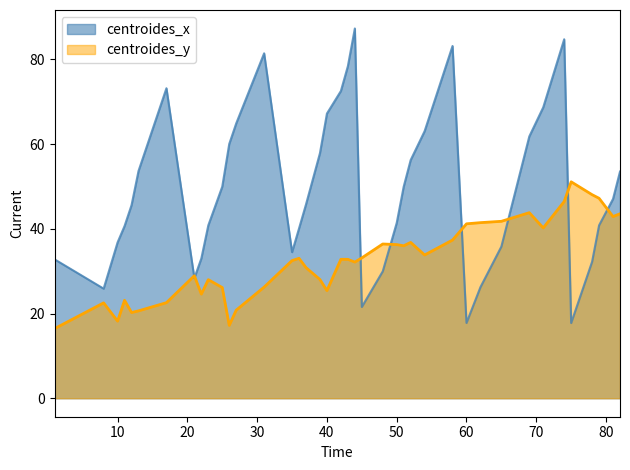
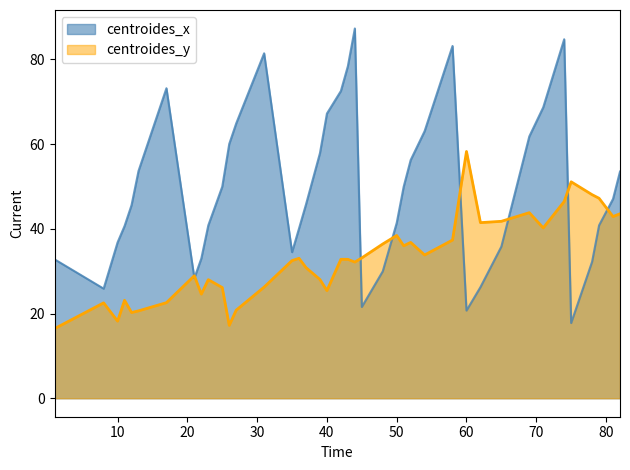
centroides_y, 50: 36 -> 38
centroides_x, 60: 18 -> 21
centroides_y, 60: 41 -> 58
